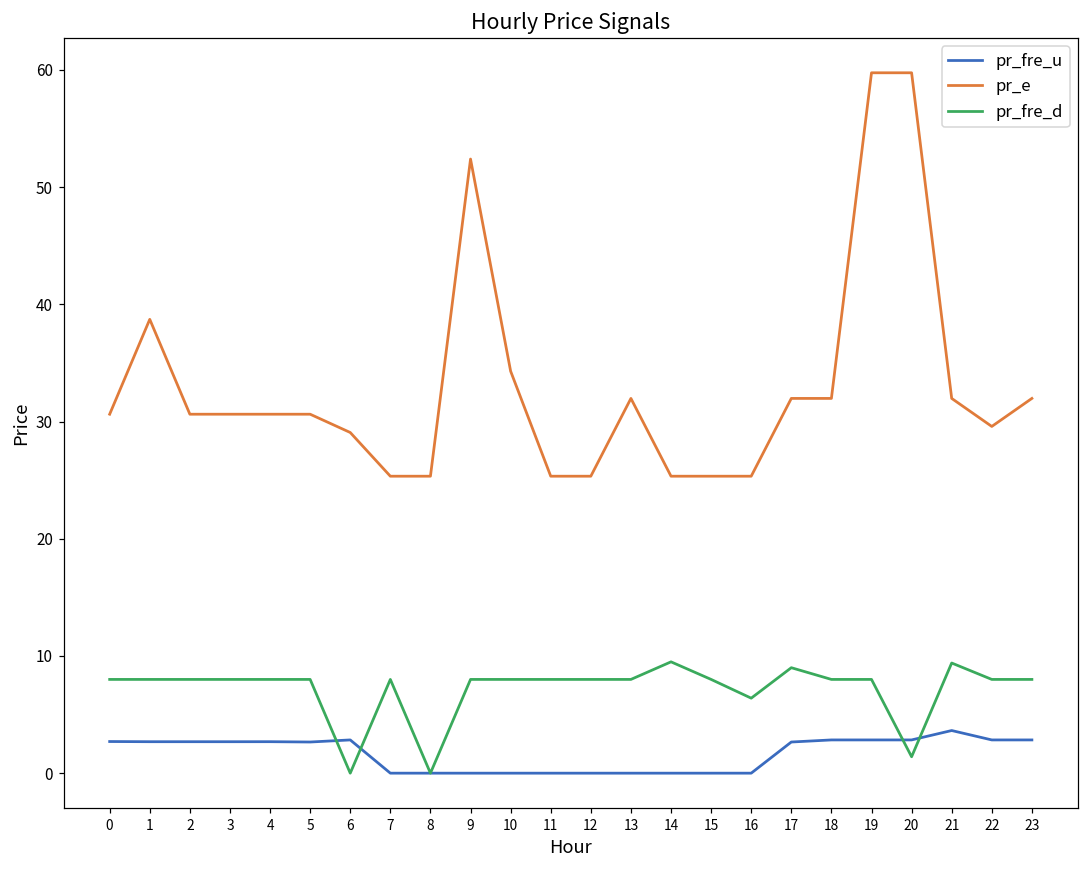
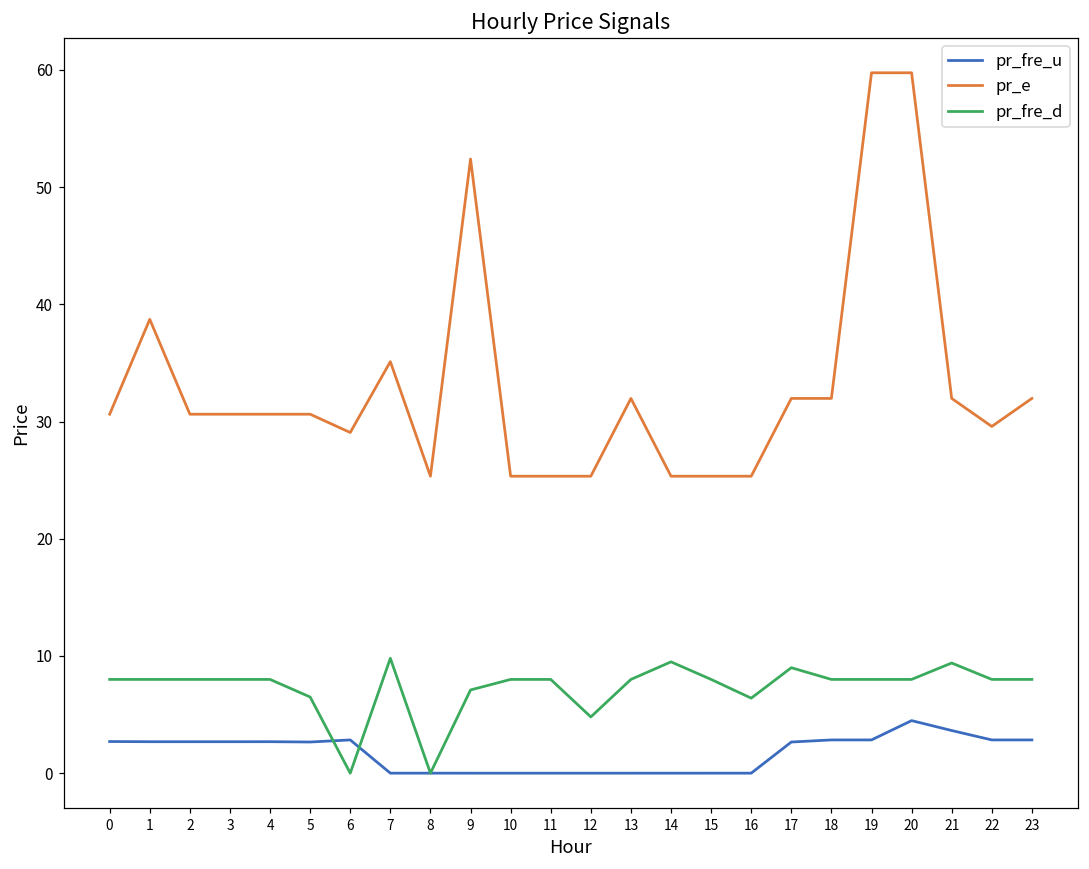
pr_fre_d, 5: 8.0 -> 6.5
pr_e, 7: 25.3 -> 35.1
pr_fre_d, 7: 8.0 -> 9.8
pr_fre_d, 9: 8.0 -> 7.1
pr_e, 10: 34.3 -> 25.3
pr_fre_d, 12: 8.0 -> 4.8
pr_fre_u, 20: 2.8 -> 4.5
pr_fre_d, 20: 1.4 -> 8.0
